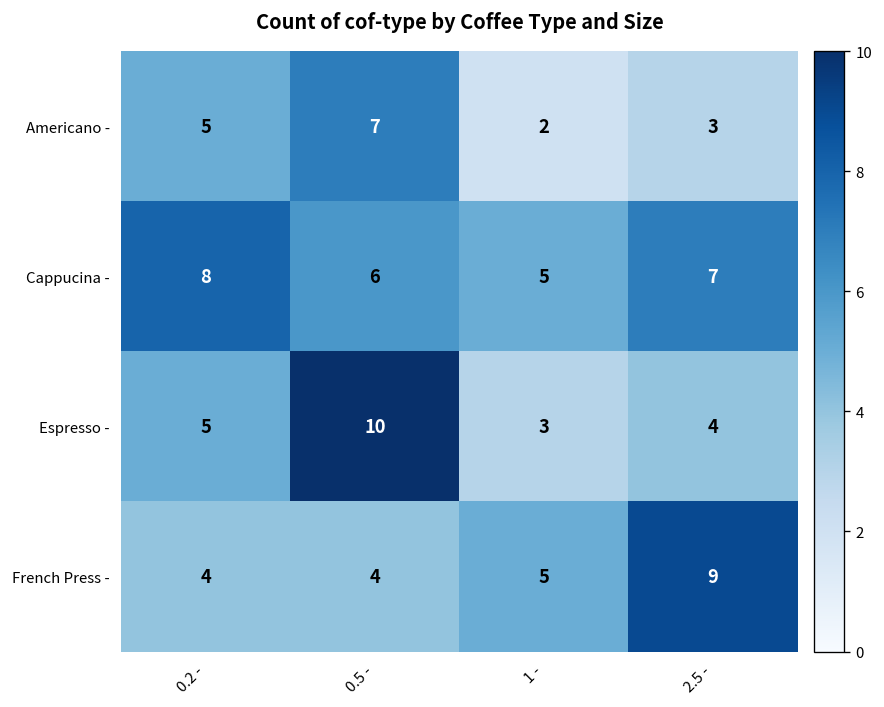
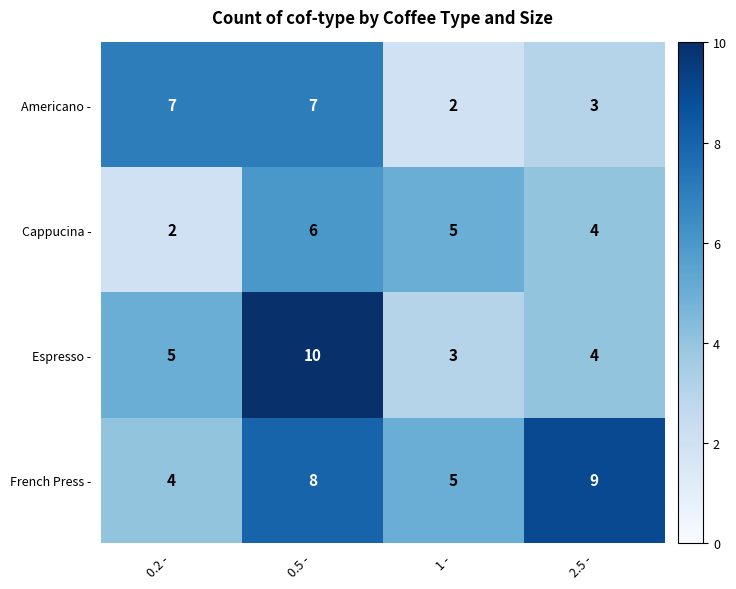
Americano -, 0.2 -: 5 -> 7
Cappucina -, 0.2 -: 8 -> 2
Cappucina -, 2.5 -: 7 -> 4
French Press -, 0.5 -: 4 -> 8
